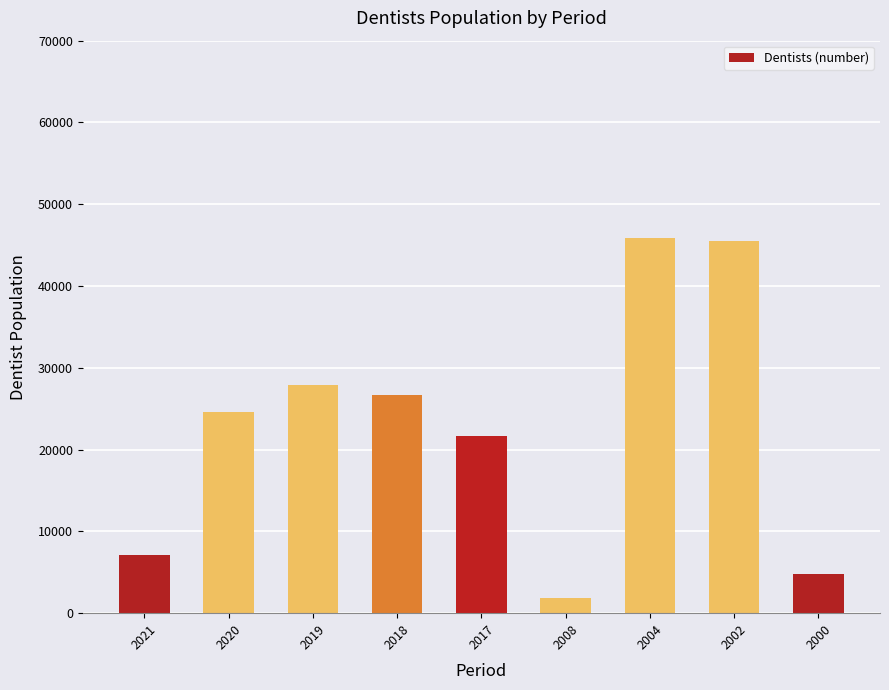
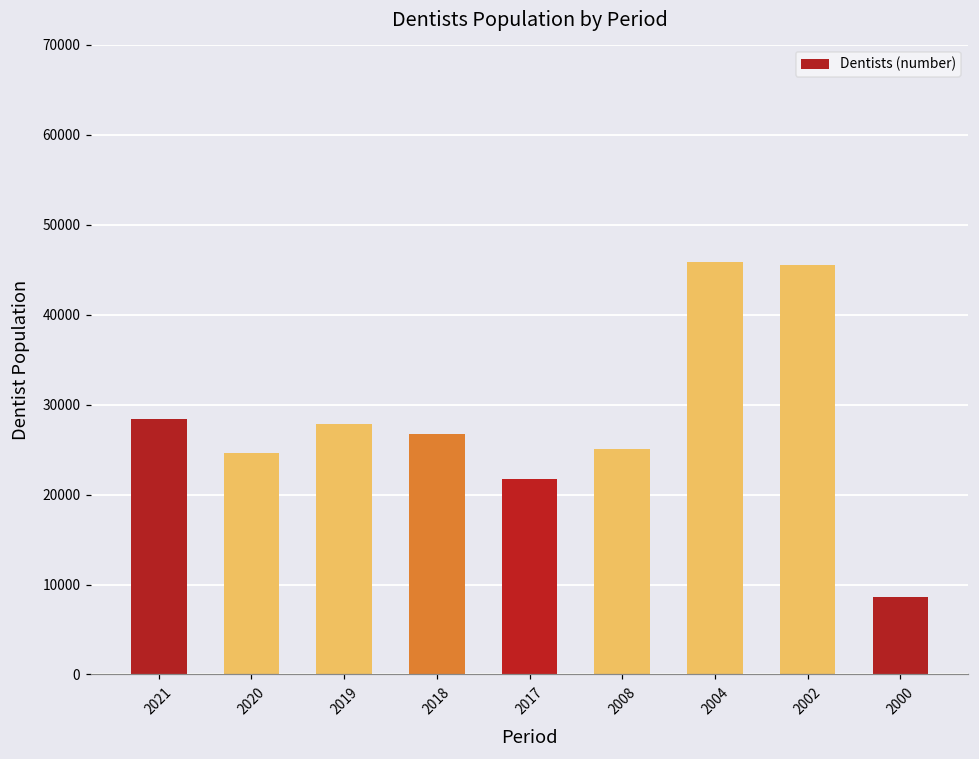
2021: 7000 -> 28000
2008: 2000 -> 25000
2000: 5000 -> 9000
